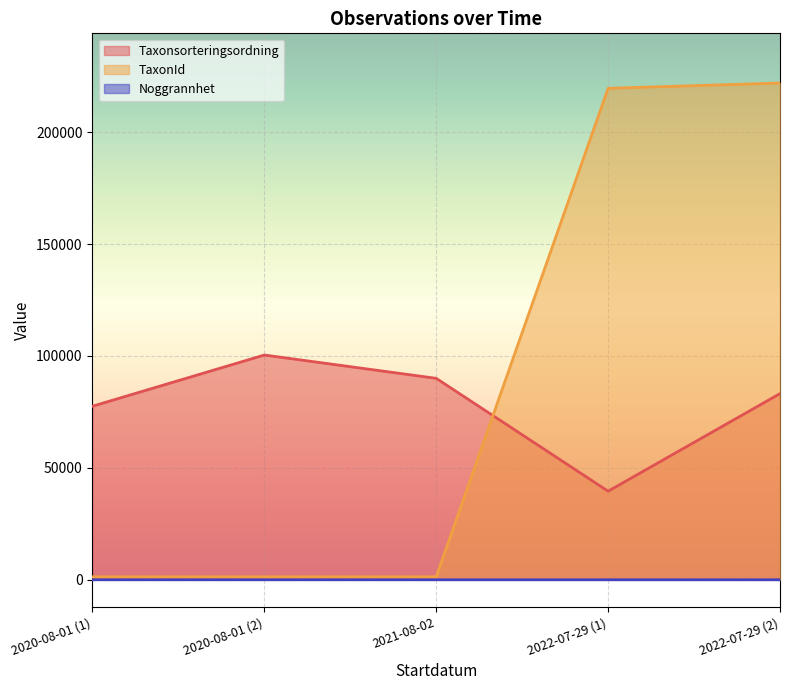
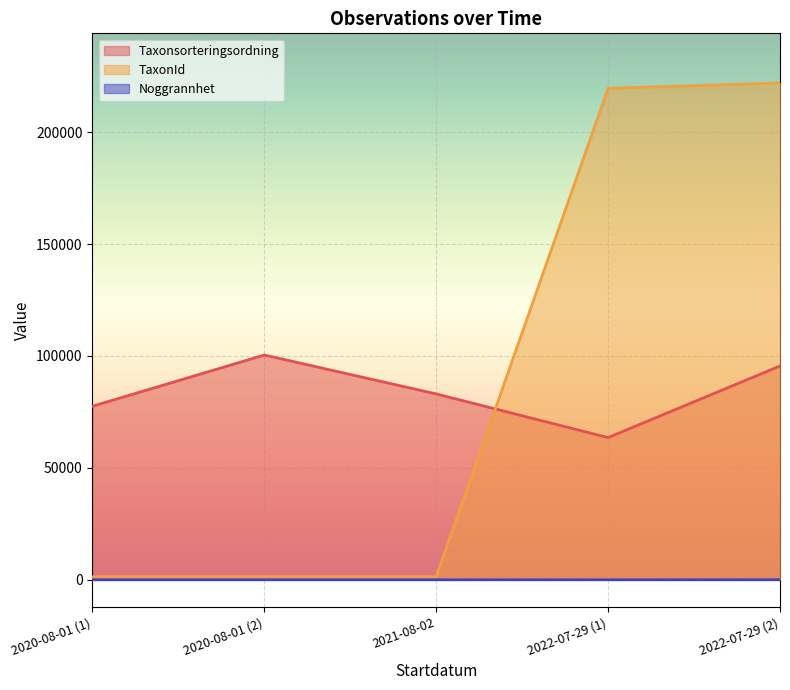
Taxonsorteringsordning, 2021-08-02: 90000 -> 83000
Taxonsorteringsordning, 2022-07-29 (1): 40000 -> 64000
Taxonsorteringsordning, 2022-07-29 (2): 83000 -> 96000
